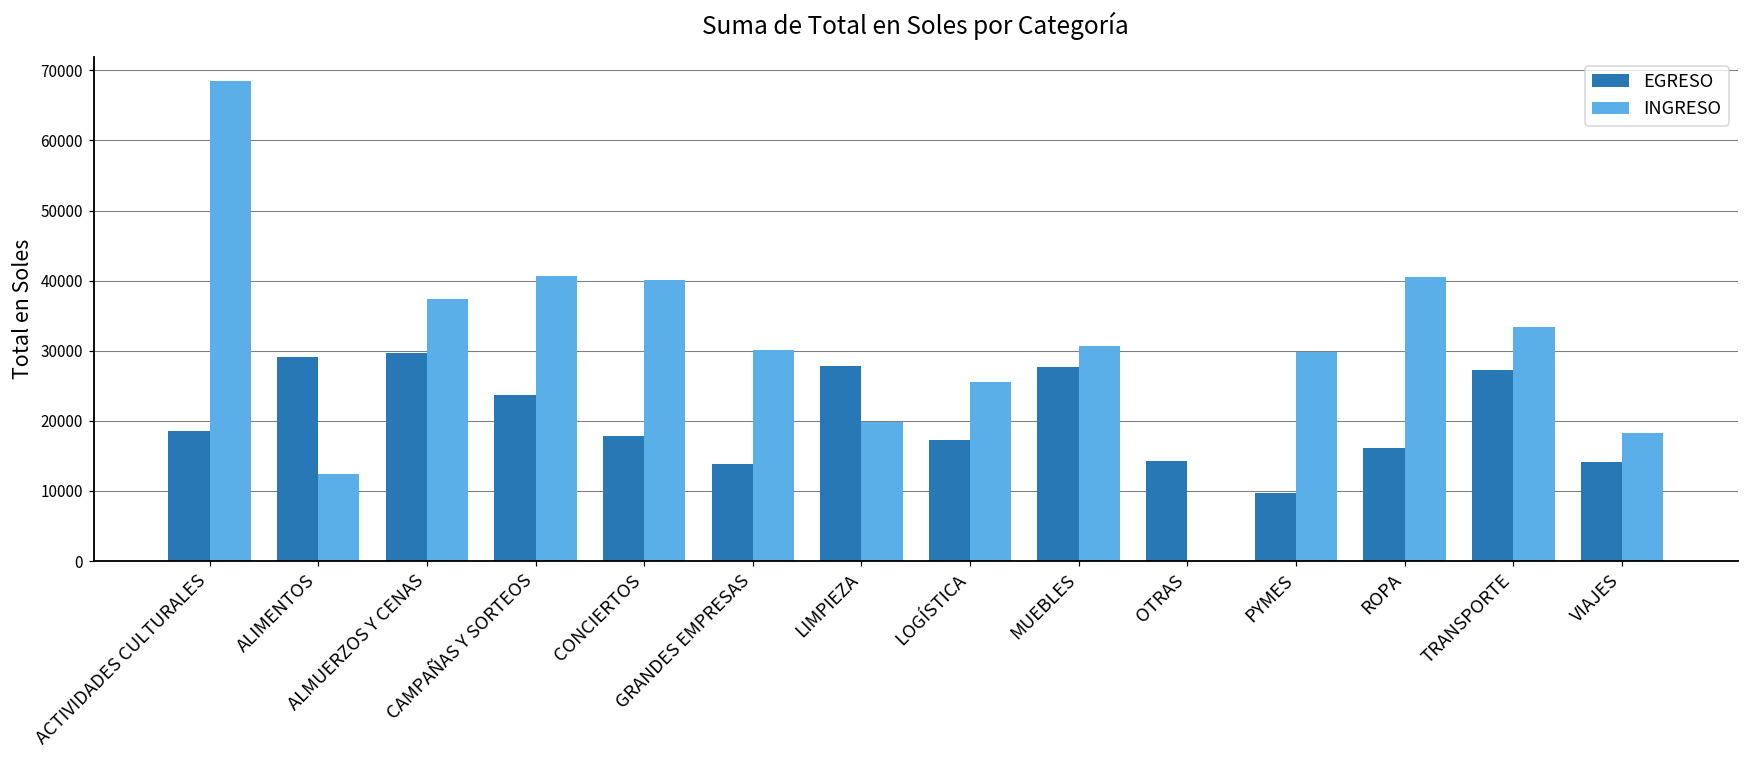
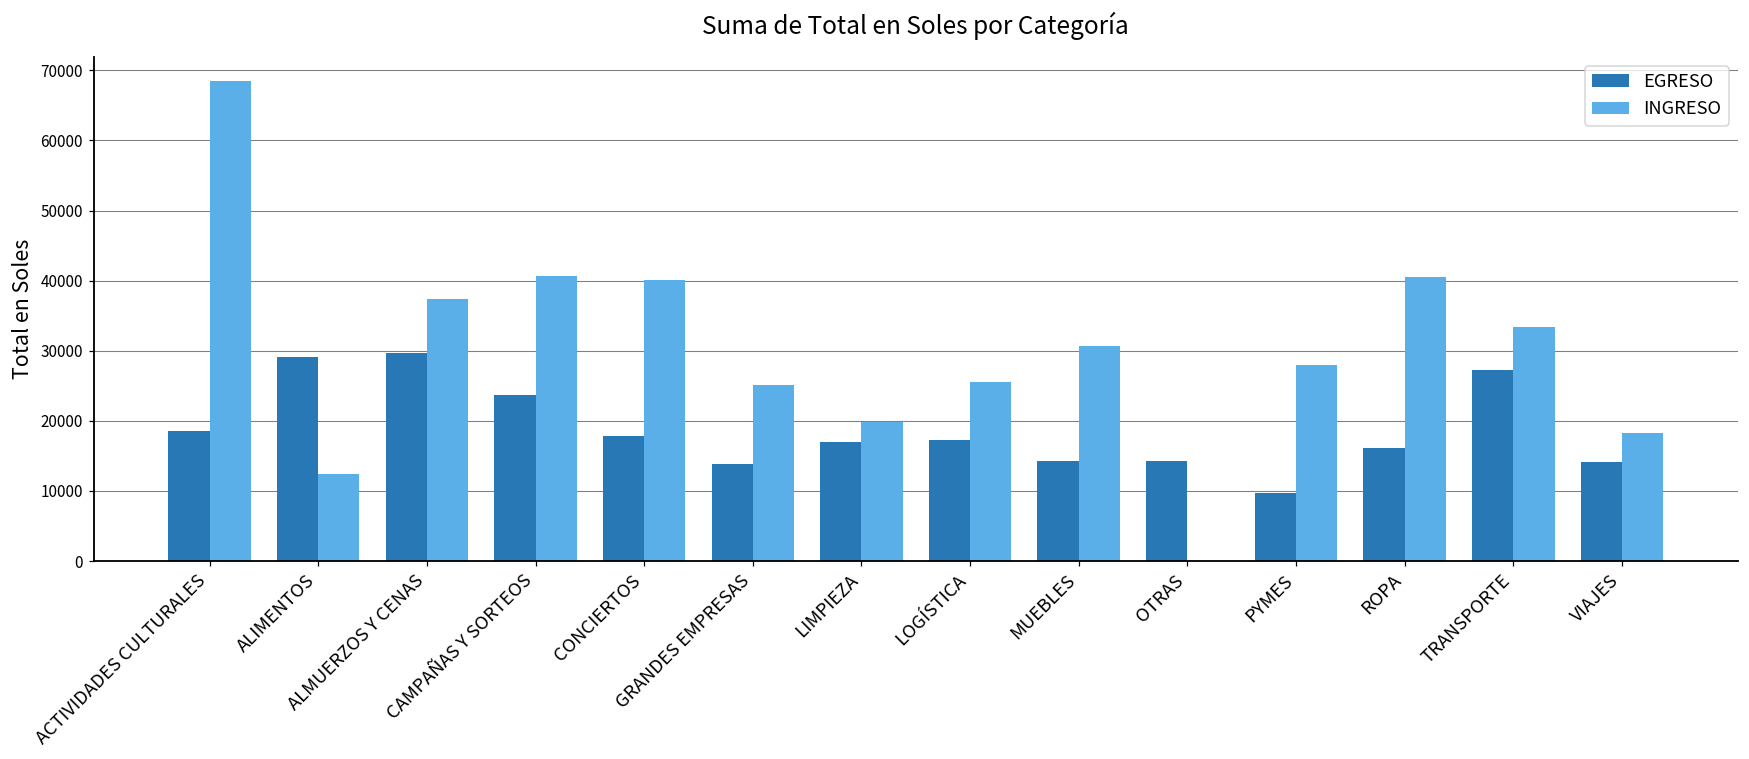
INGRESO, GRANDES EMPRESAS: 30000 -> 25000
EGRESO, LIMPIEZA: 28000 -> 17000
EGRESO, MUEBLES: 28000 -> 14000
INGRESO, PYMES: 30000 -> 28000
